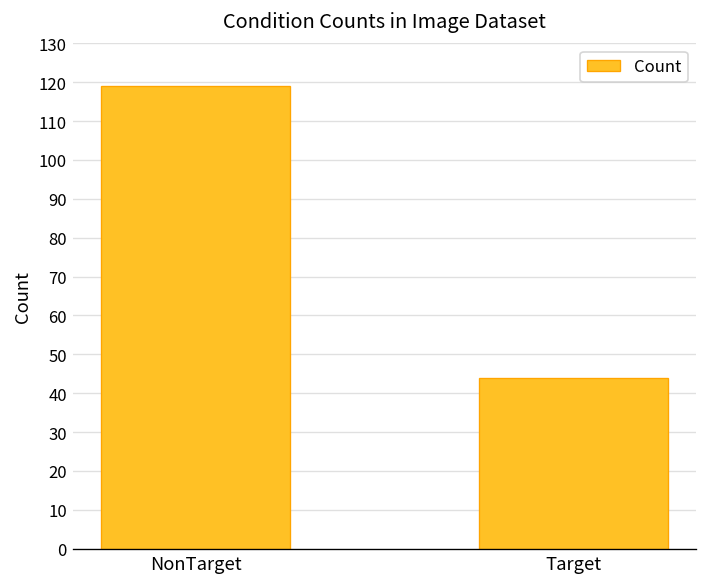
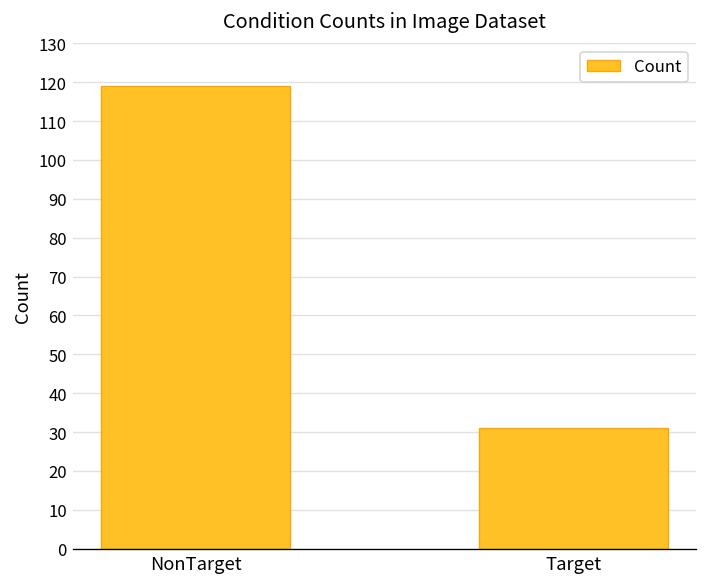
Target: 44 -> 31
